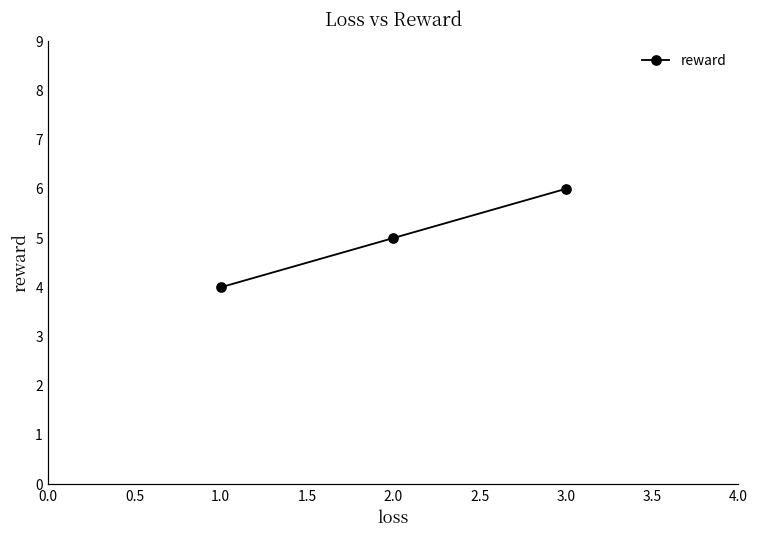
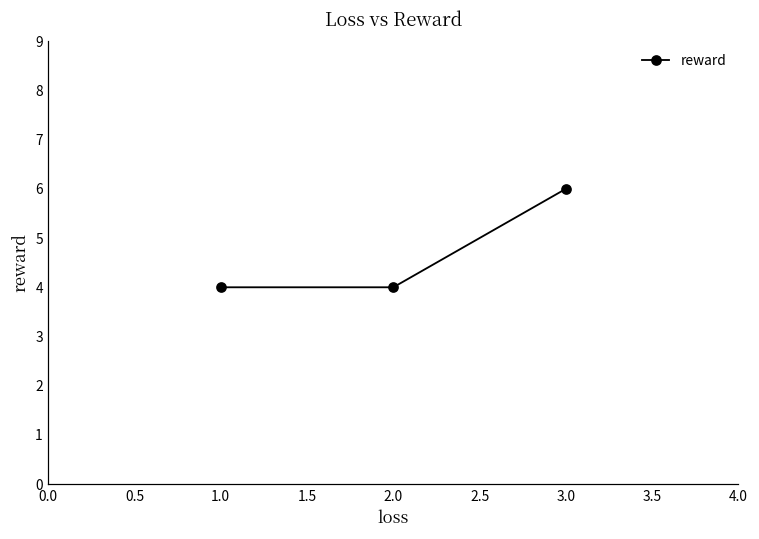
2.0: 5 -> 4
